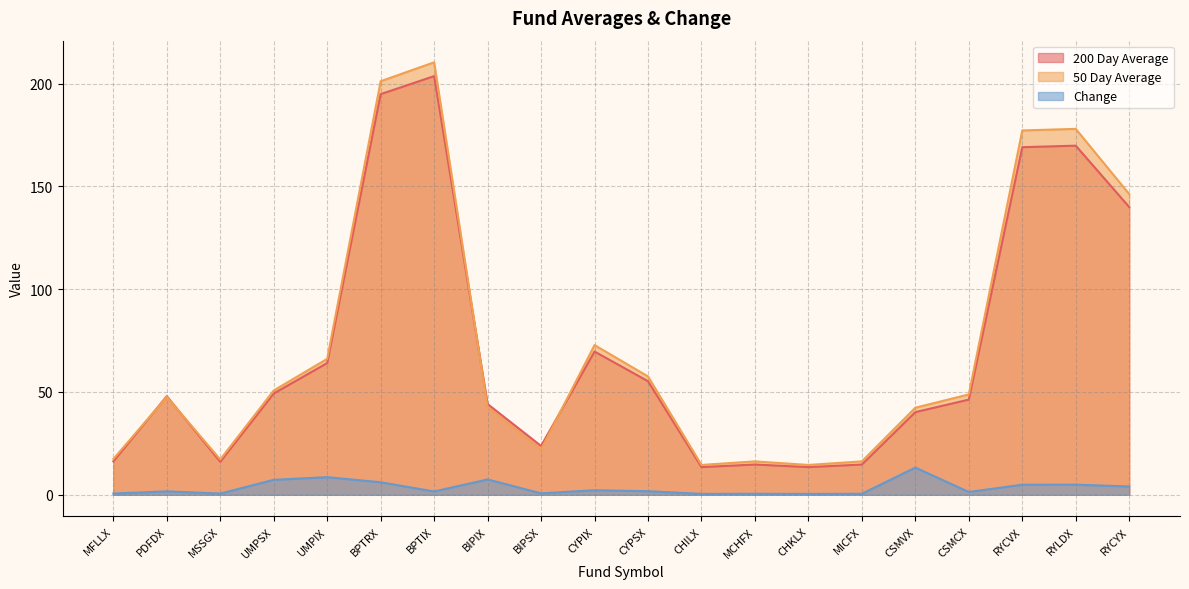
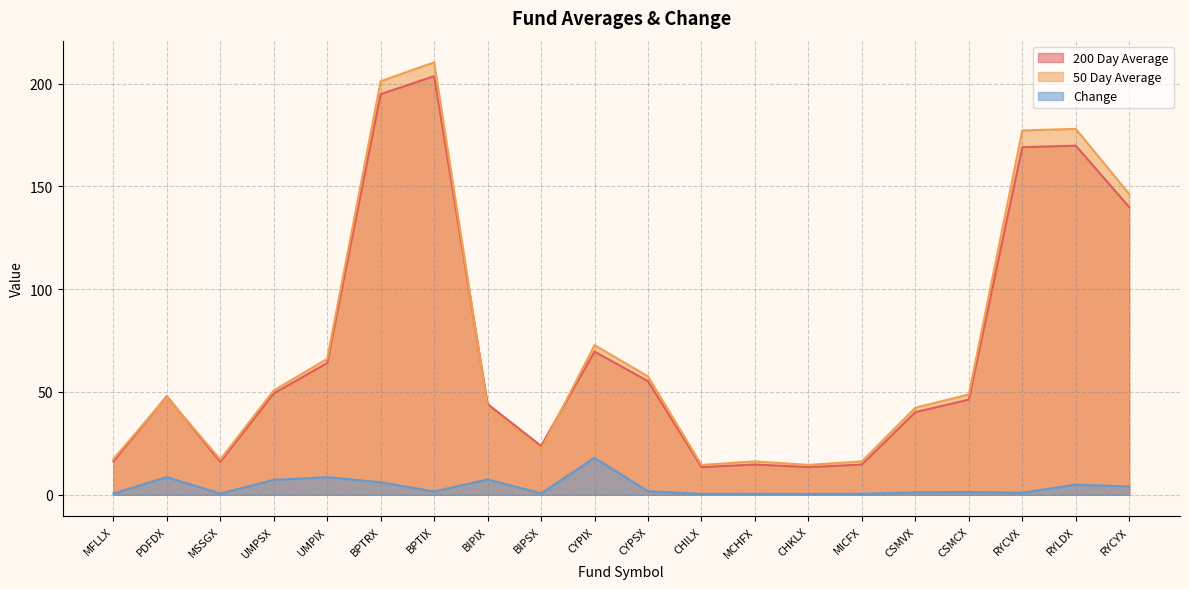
Change, PDFDX: 2 -> 9
Change, CYPIX: 2 -> 18
Change, CSMVX: 13 -> 1
Change, RYCVX: 5 -> 1
